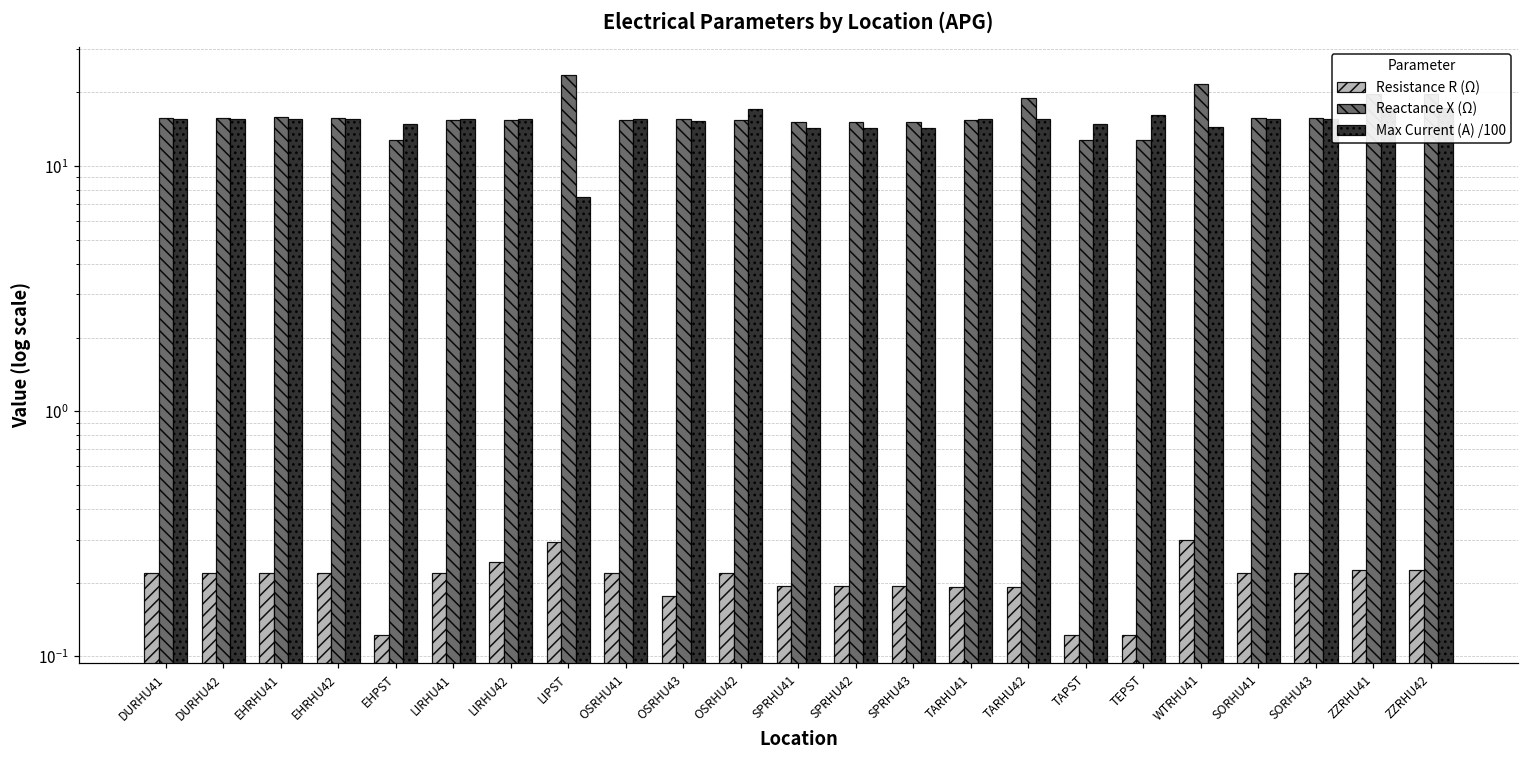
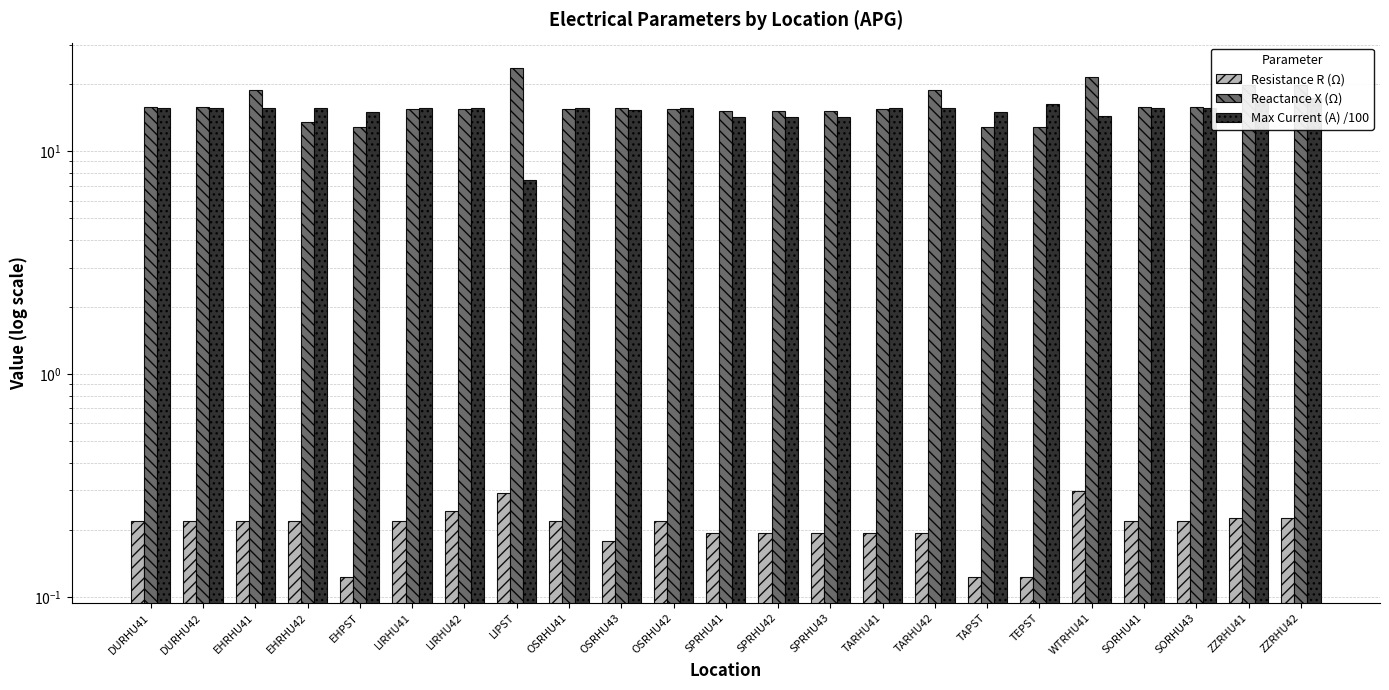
Reactance X (Ω), EHRHU41: 16 -> 19
Reactance X (Ω), EHRHU42: 16 -> 13
Max Current (A) /100, OSRHU42: 17 -> 16
